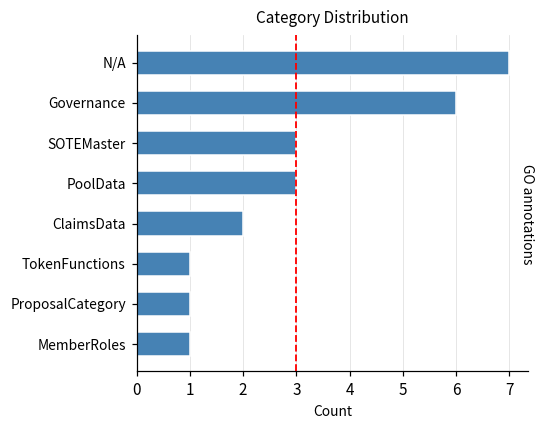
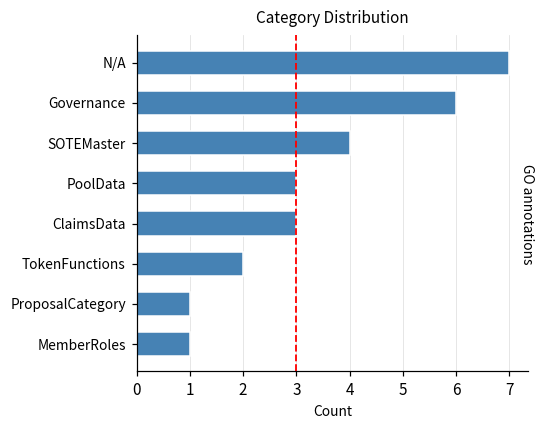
SOTEMaster: 3 -> 4
ClaimsData: 2 -> 3
TokenFunctions: 1 -> 2
